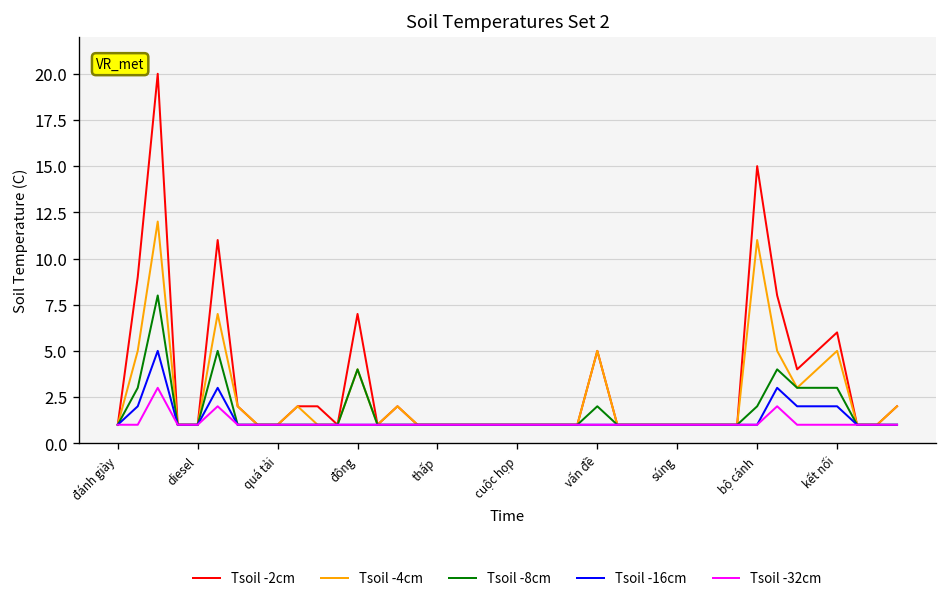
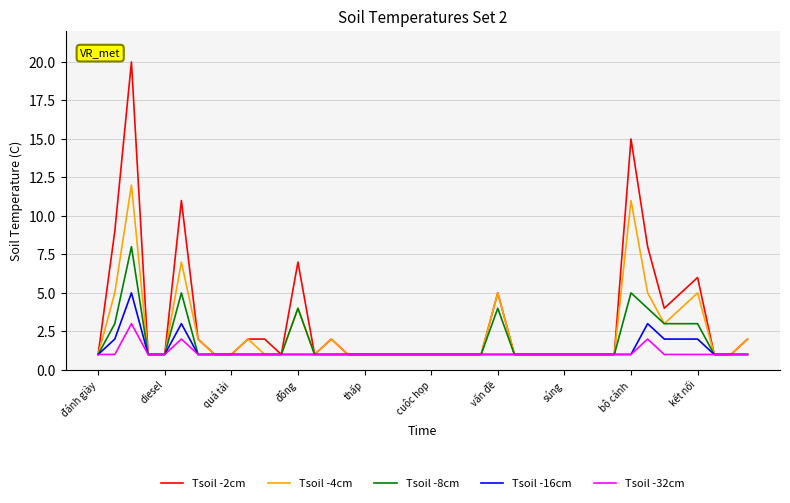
Tsoil -8cm, vấn đề: 2 -> 4
Tsoil -8cm, bộ cánh: 2 -> 5
